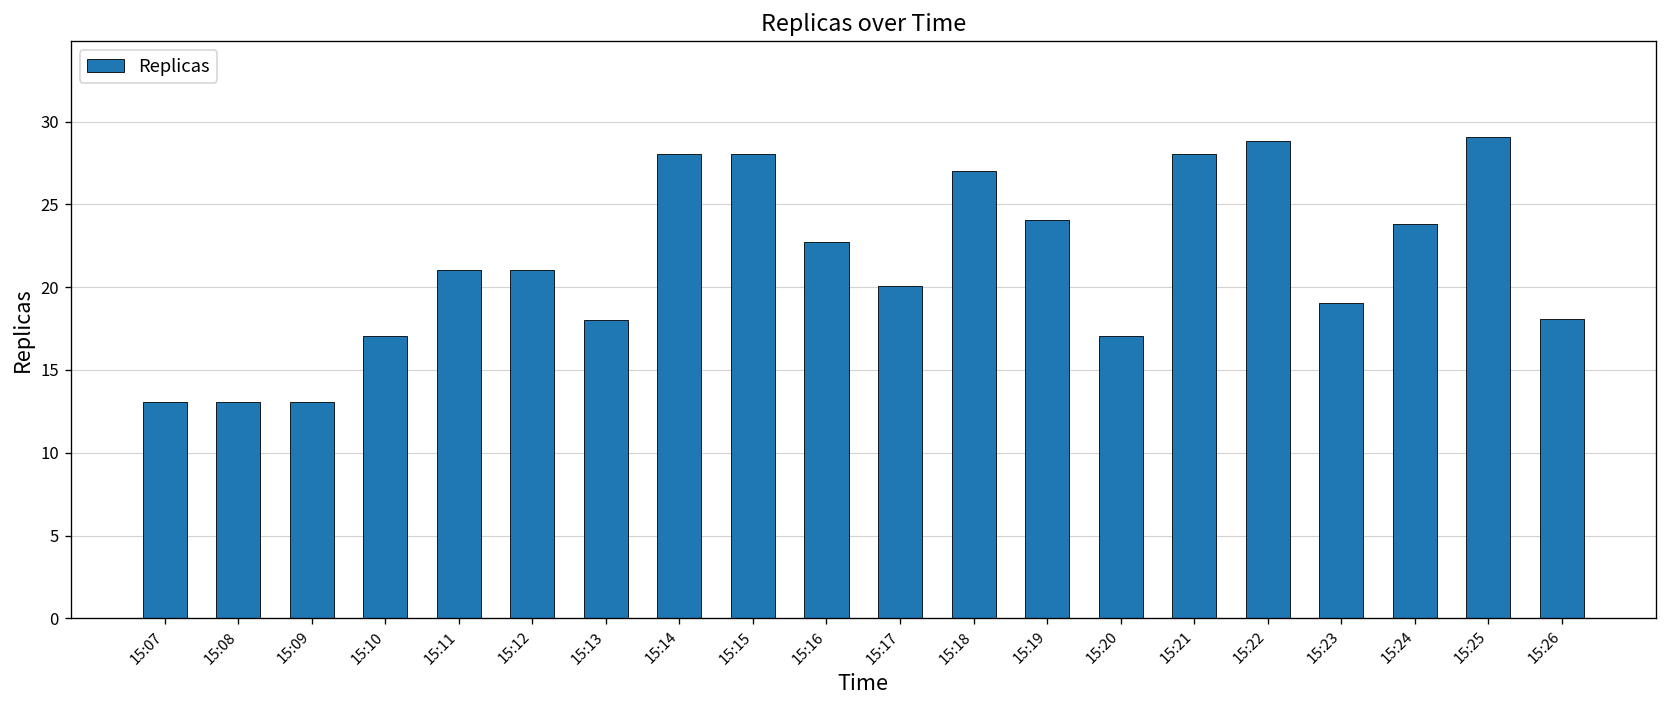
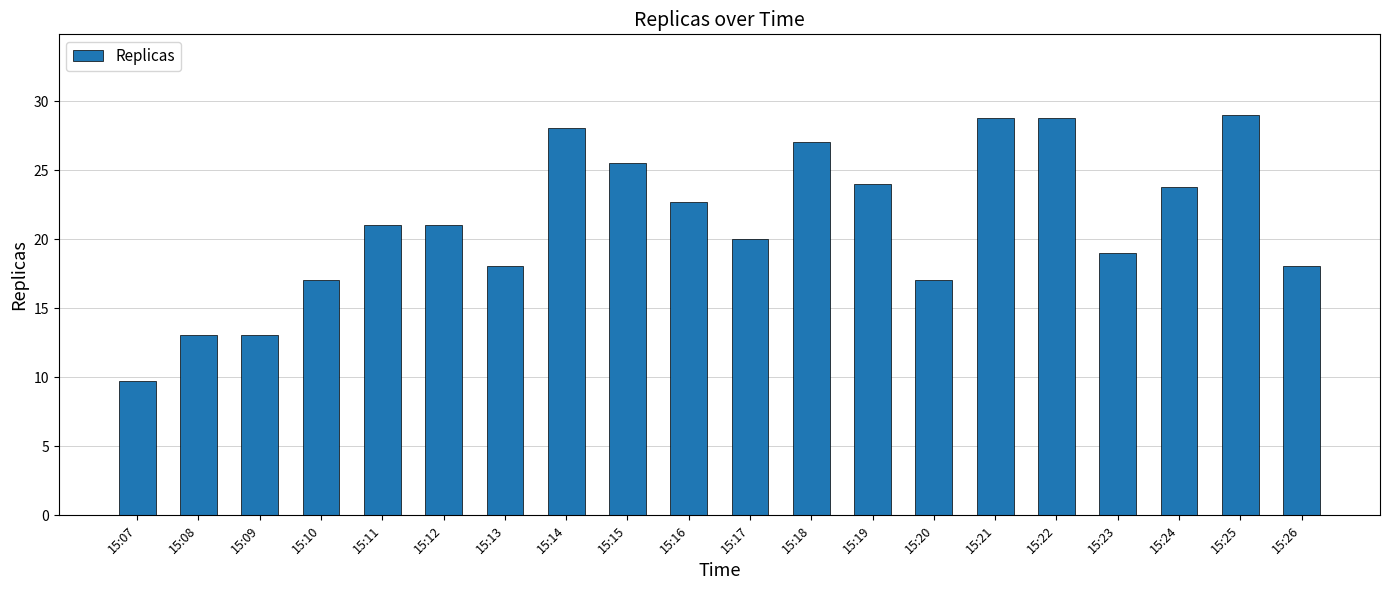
15:07: 13.0 -> 9.8
15:15: 28.0 -> 25.6
15:21: 28.0 -> 28.8
